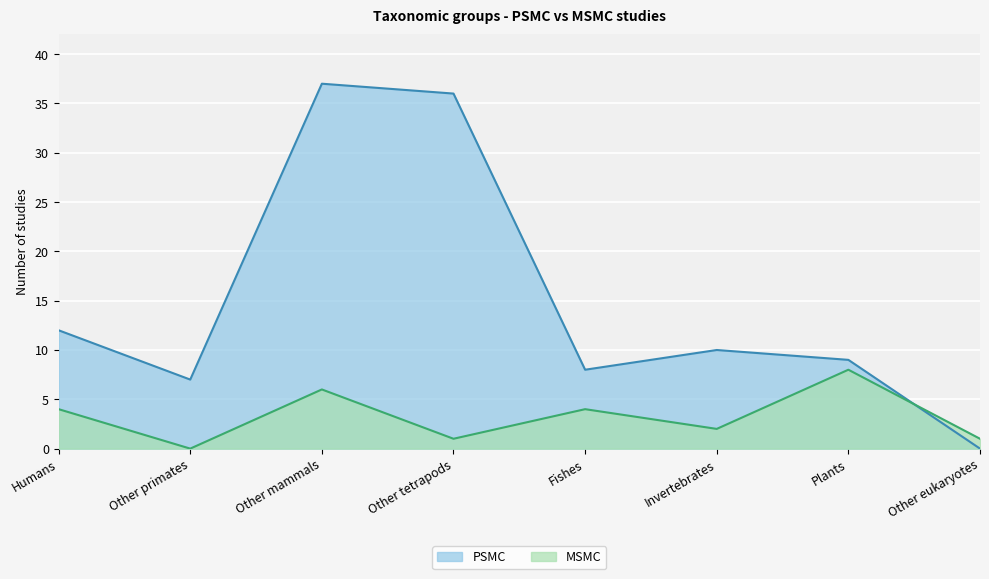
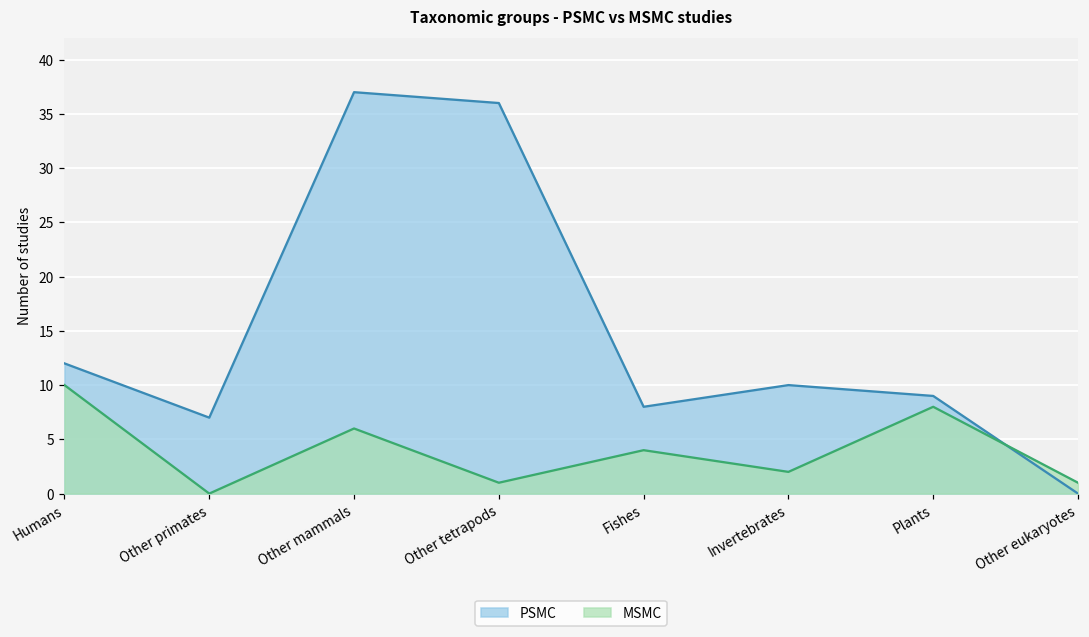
MSMC, Humans: 4 -> 10
